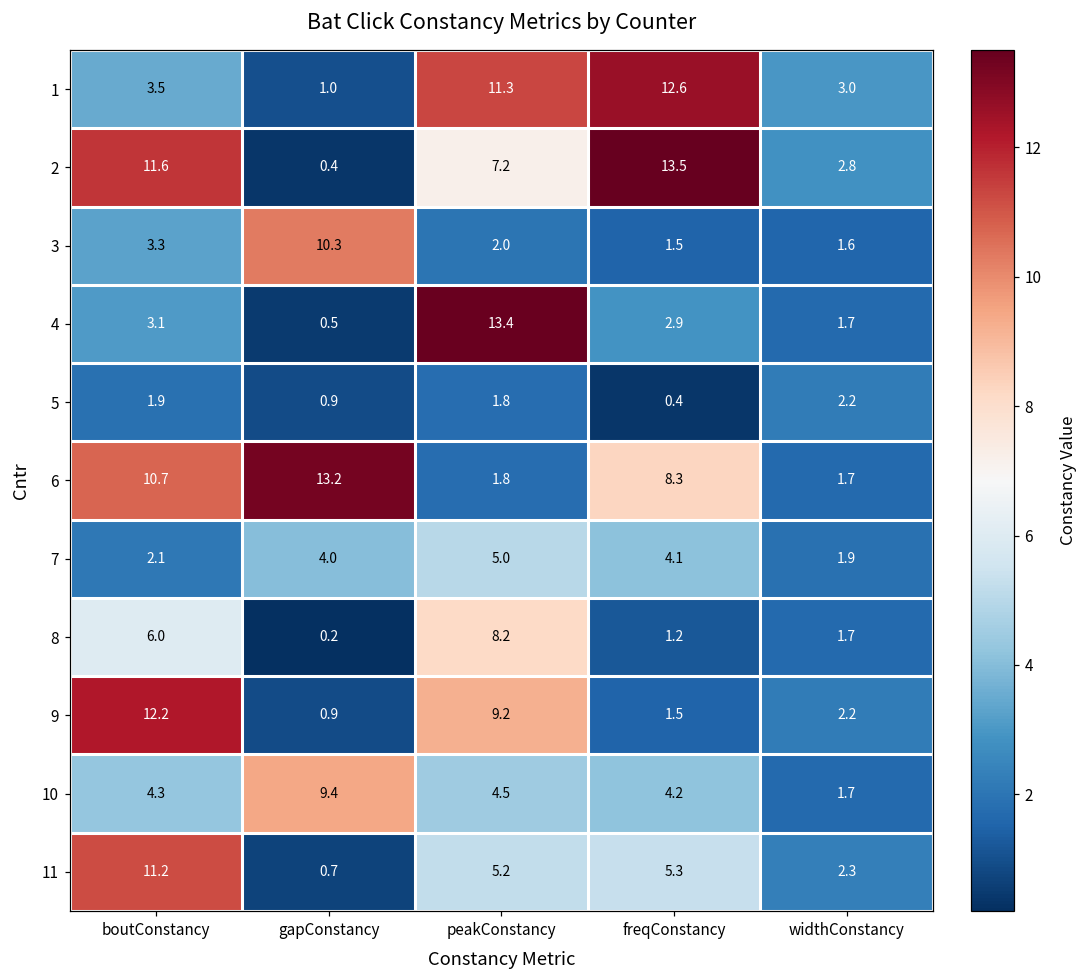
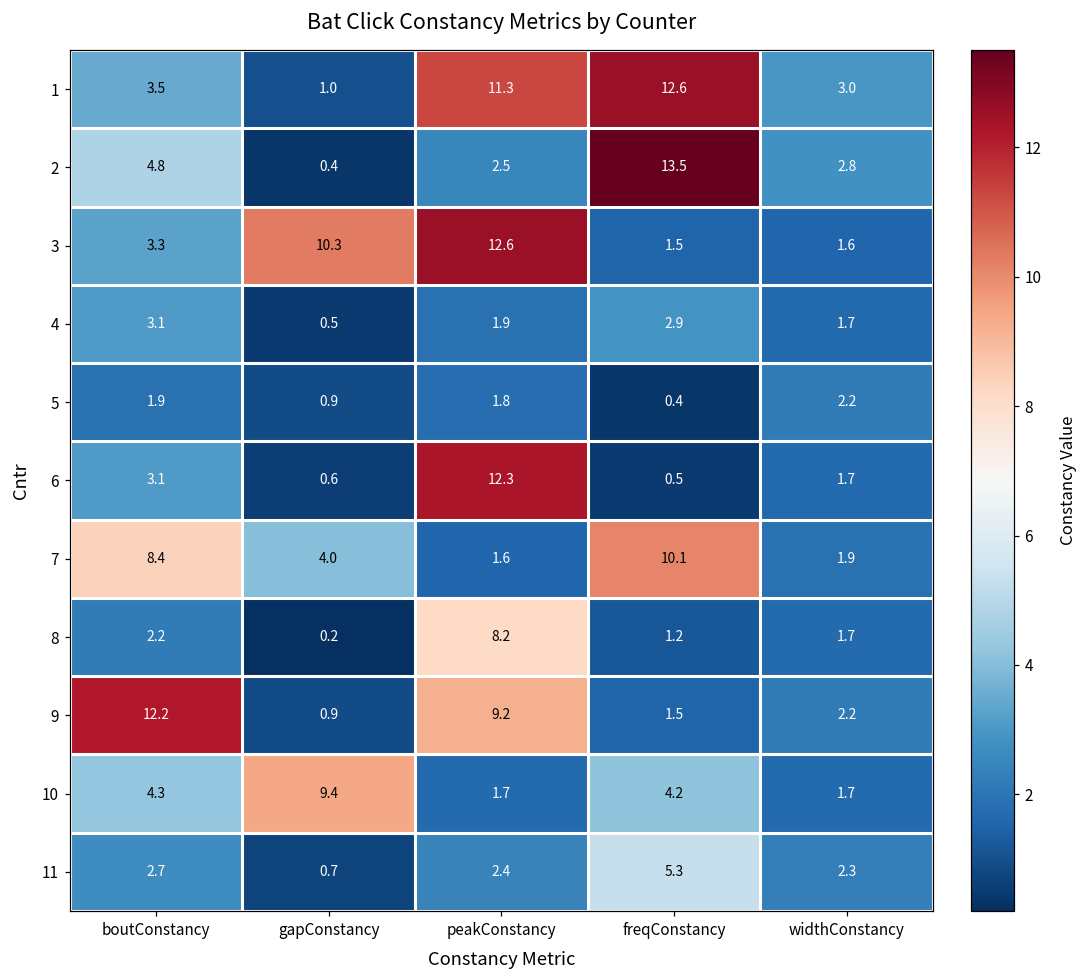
2, boutConstancy: 11.6 -> 4.8
2, peakConstancy: 7.2 -> 2.5
3, peakConstancy: 2.0 -> 12.6
4, peakConstancy: 13.4 -> 1.9
6, boutConstancy: 10.7 -> 3.1
6, gapConstancy: 13.2 -> 0.6
6, peakConstancy: 1.8 -> 12.3
6, freqConstancy: 8.3 -> 0.5
7, boutConstancy: 2.1 -> 8.4
7, peakConstancy: 5.0 -> 1.6
7, freqConstancy: 4.1 -> 10.1
8, boutConstancy: 6.0 -> 2.2
10, peakConstancy: 4.5 -> 1.7
11, boutConstancy: 11.2 -> 2.7
11, peakConstancy: 5.2 -> 2.4
